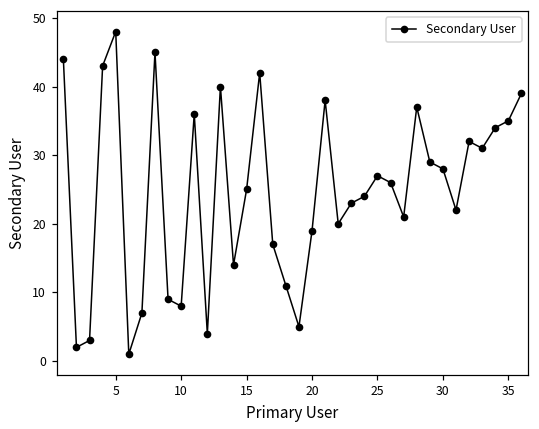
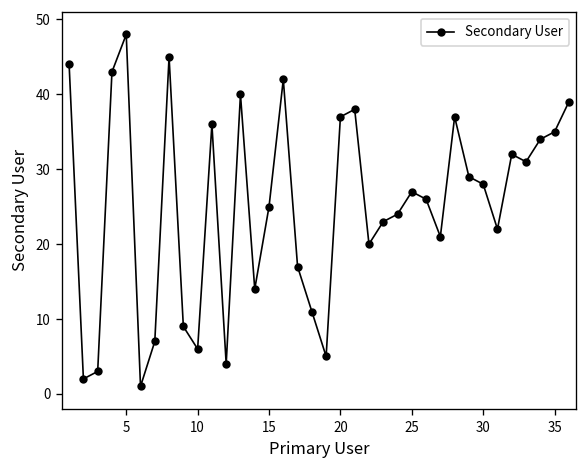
10: 8 -> 6
20: 19 -> 37
